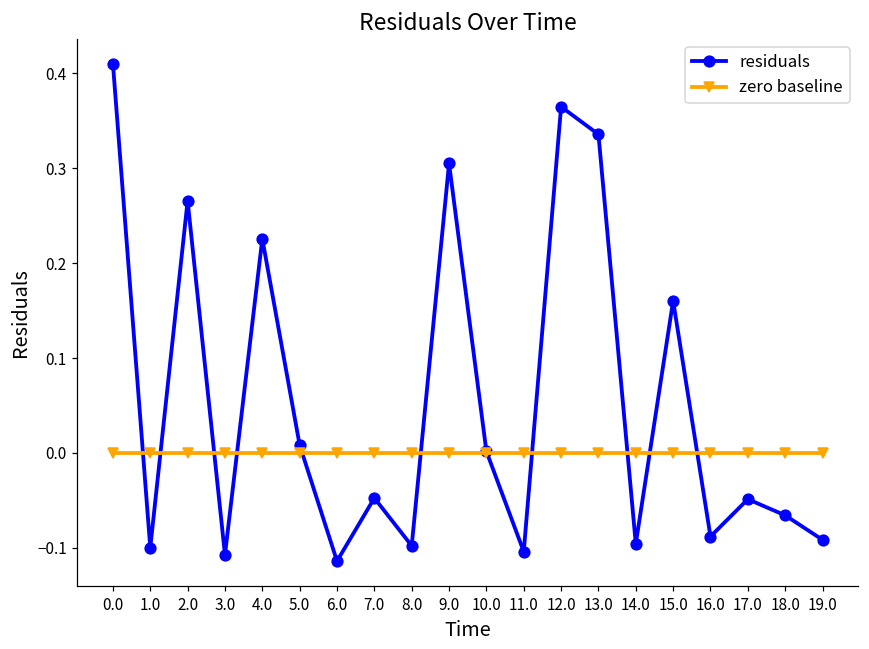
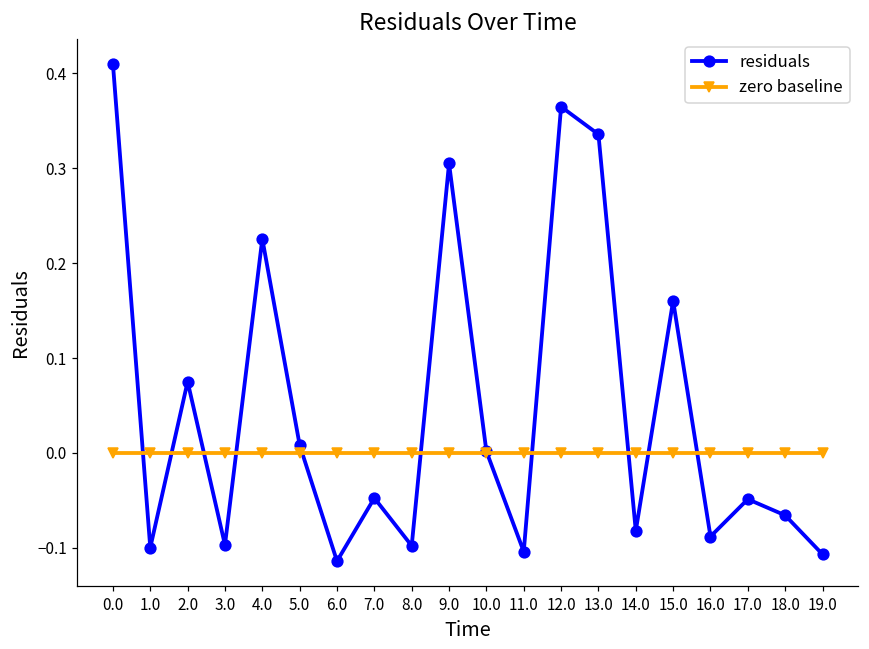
residuals, 2.0: 0.27 -> 0.08
residuals, 3.0: -0.11 -> -0.10
residuals, 14.0: -0.10 -> -0.08
residuals, 19.0: -0.09 -> -0.11
